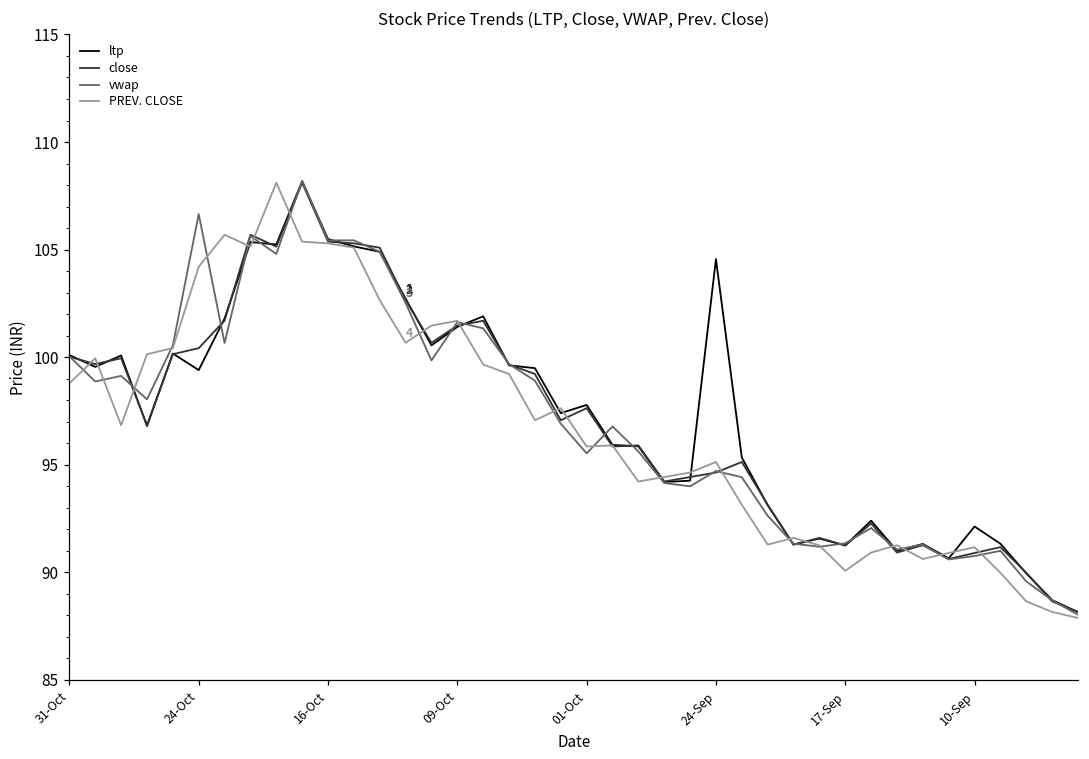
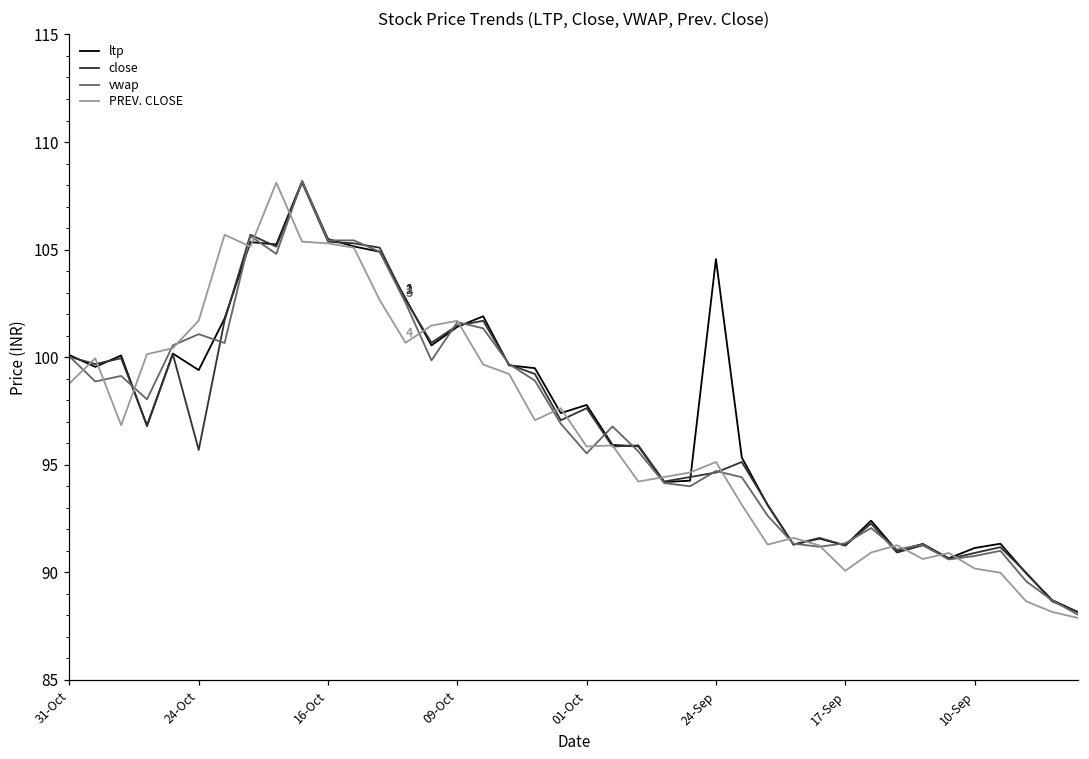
close, 24-Oct: 100.4 -> 95.7
vwap, 24-Oct: 106.7 -> 101.1
PREV. CLOSE, 24-Oct: 104.2 -> 101.7
ltp, 10-Sep: 92.1 -> 91.1
PREV. CLOSE, 10-Sep: 91.2 -> 90.2
